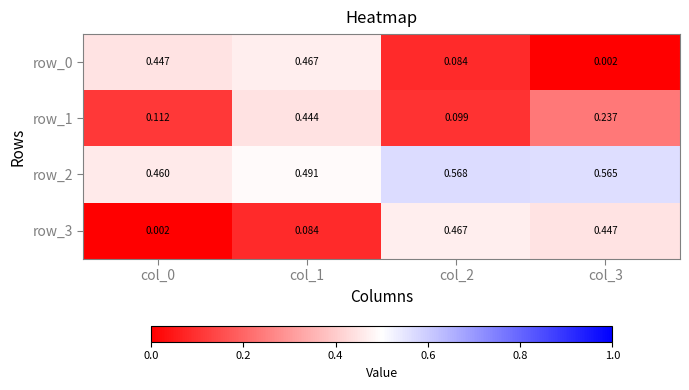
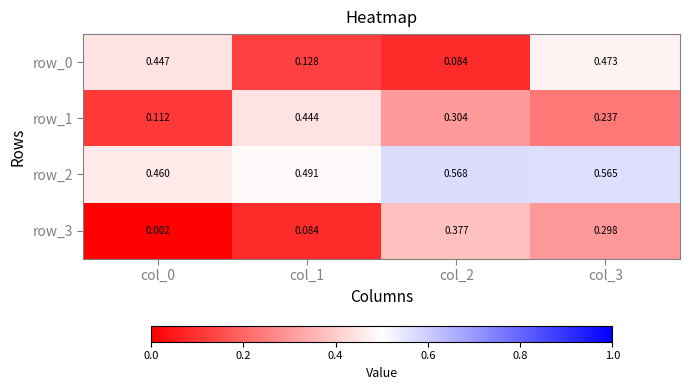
row_0, col_1: 0.467 -> 0.128
row_0, col_3: 0.002 -> 0.473
row_1, col_2: 0.099 -> 0.304
row_3, col_2: 0.467 -> 0.377
row_3, col_3: 0.447 -> 0.298
